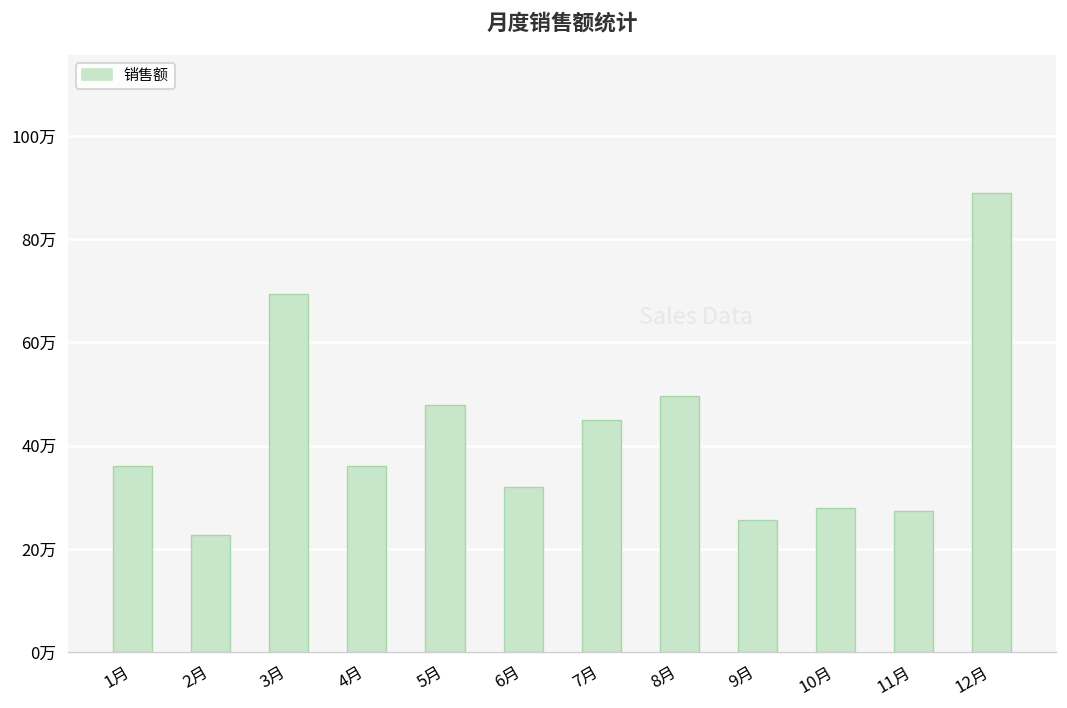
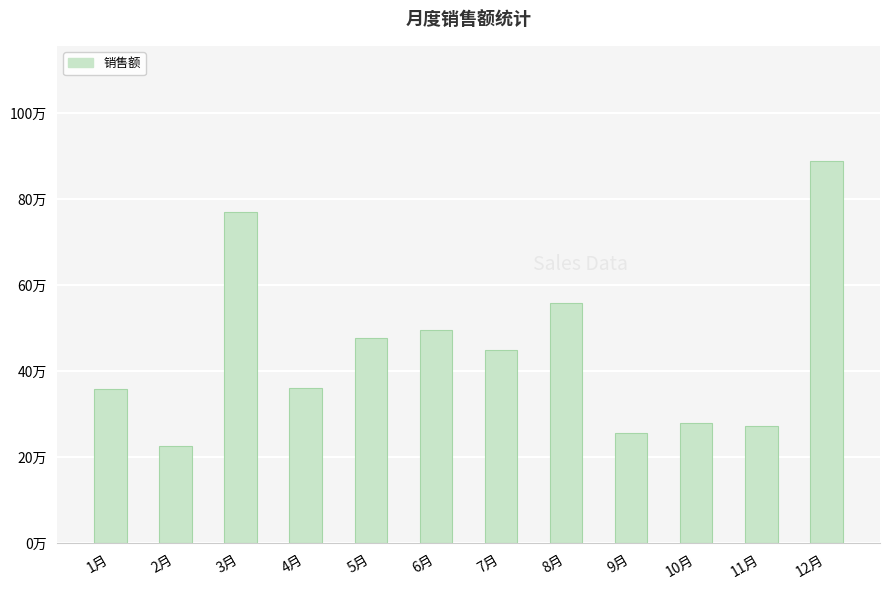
3月: 69万 -> 77万
6月: 32万 -> 50万
8月: 50万 -> 56万
